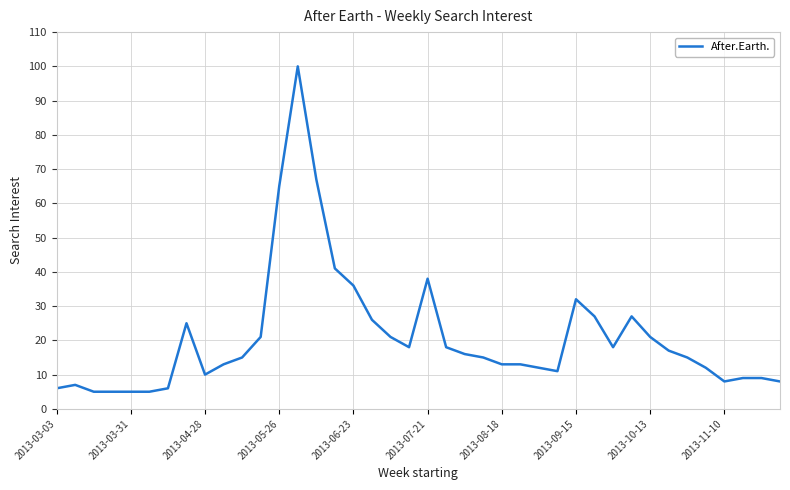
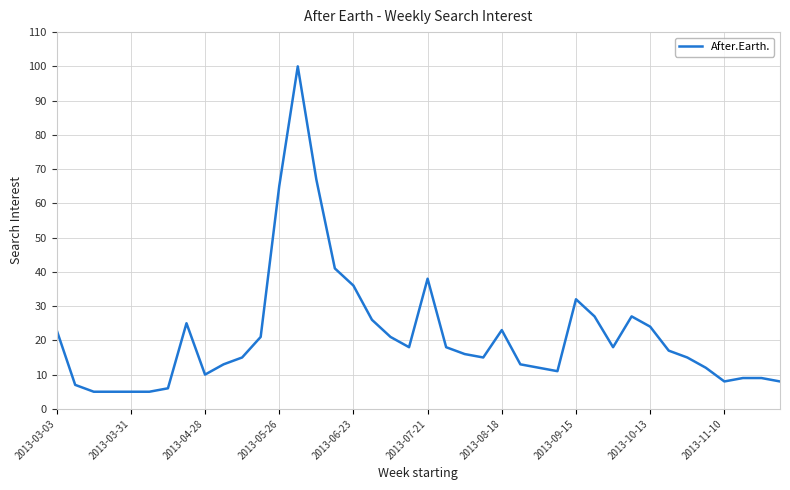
2013-03-03: 6 -> 23
2013-08-18: 13 -> 23
2013-10-13: 21 -> 24
